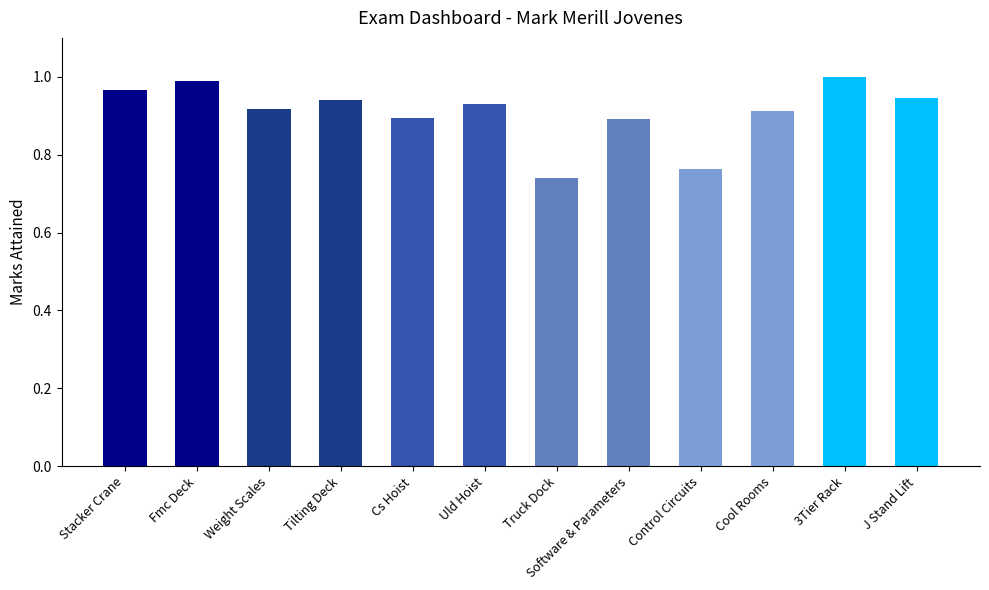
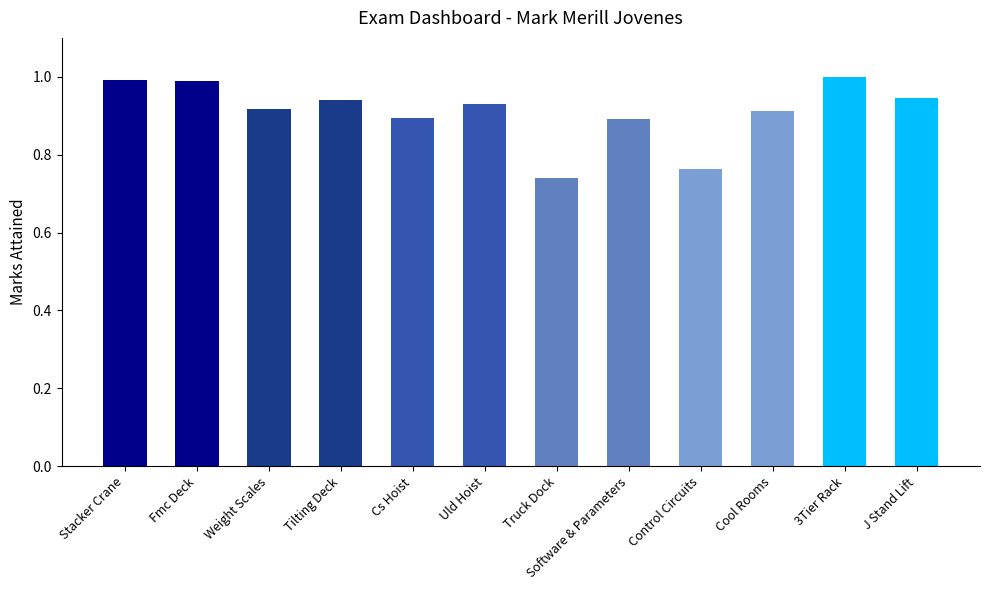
Stacker Crane: 0.97 -> 0.99
